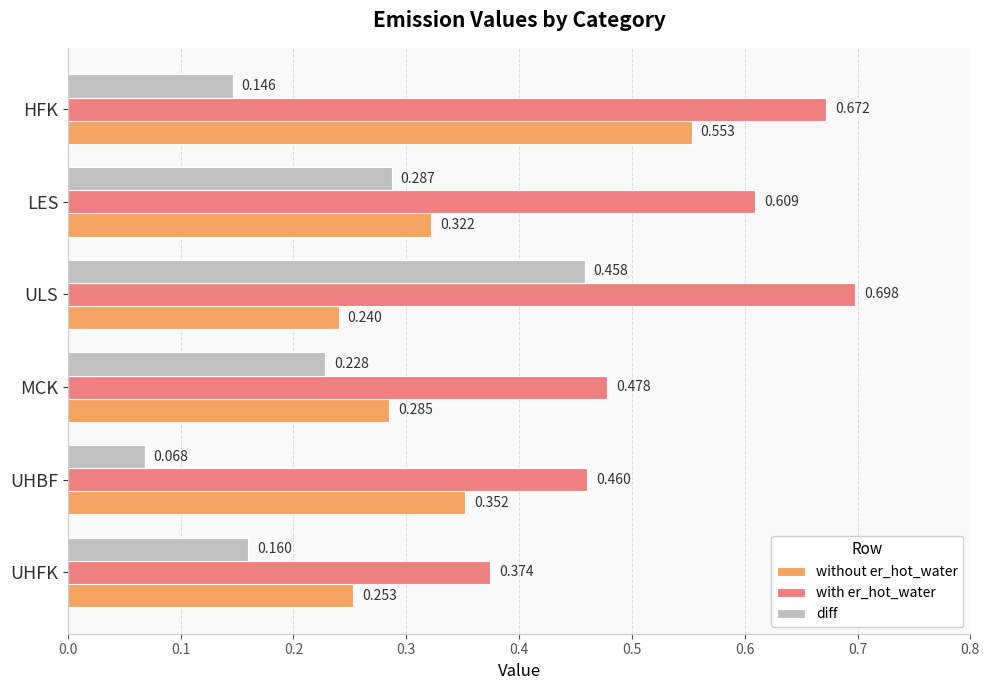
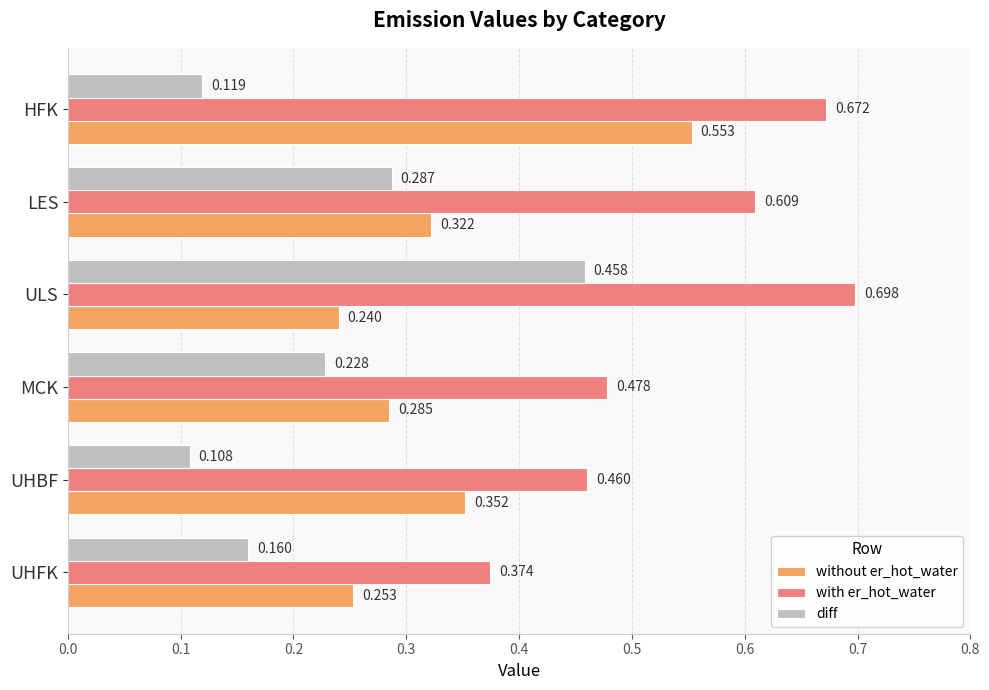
diff, HFK: 0.146 -> 0.119
diff, UHBF: 0.068 -> 0.108
